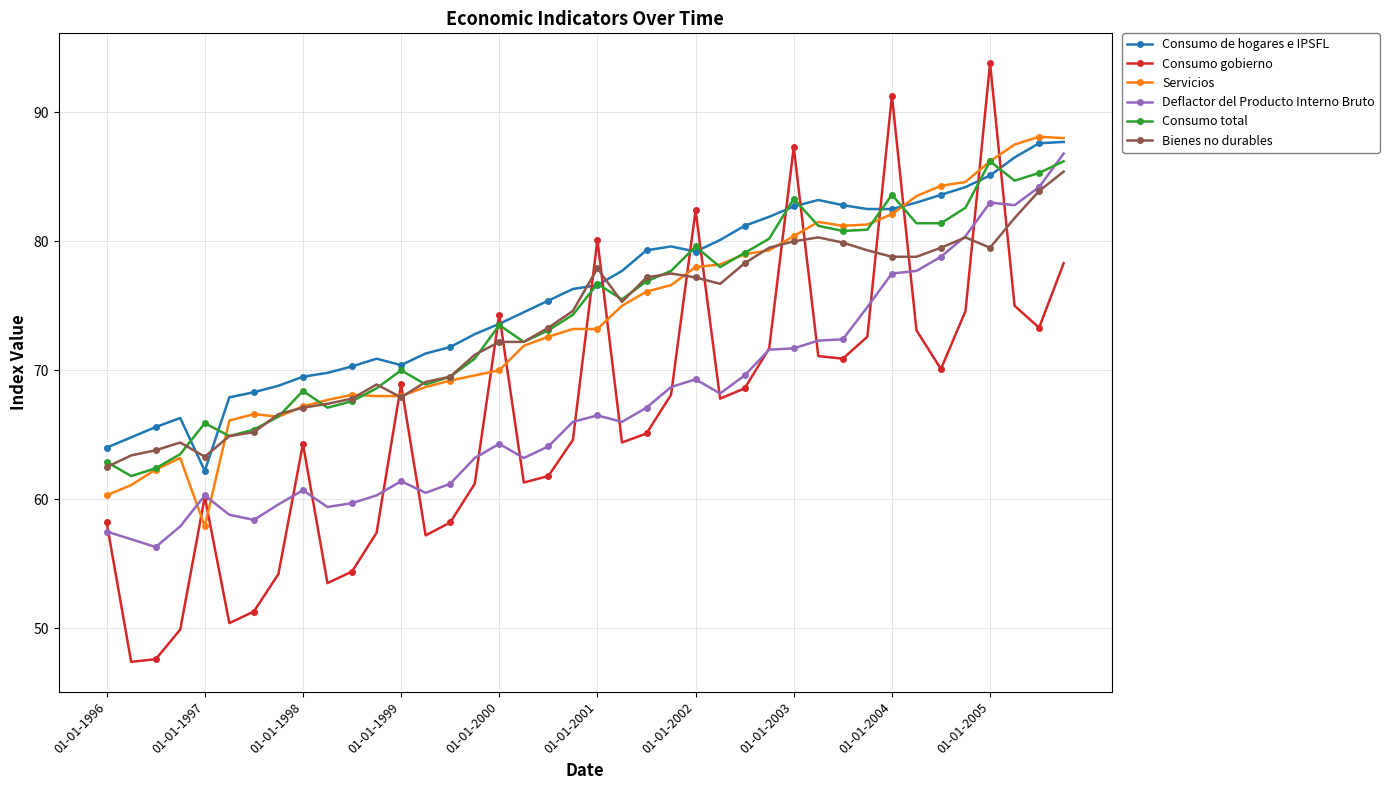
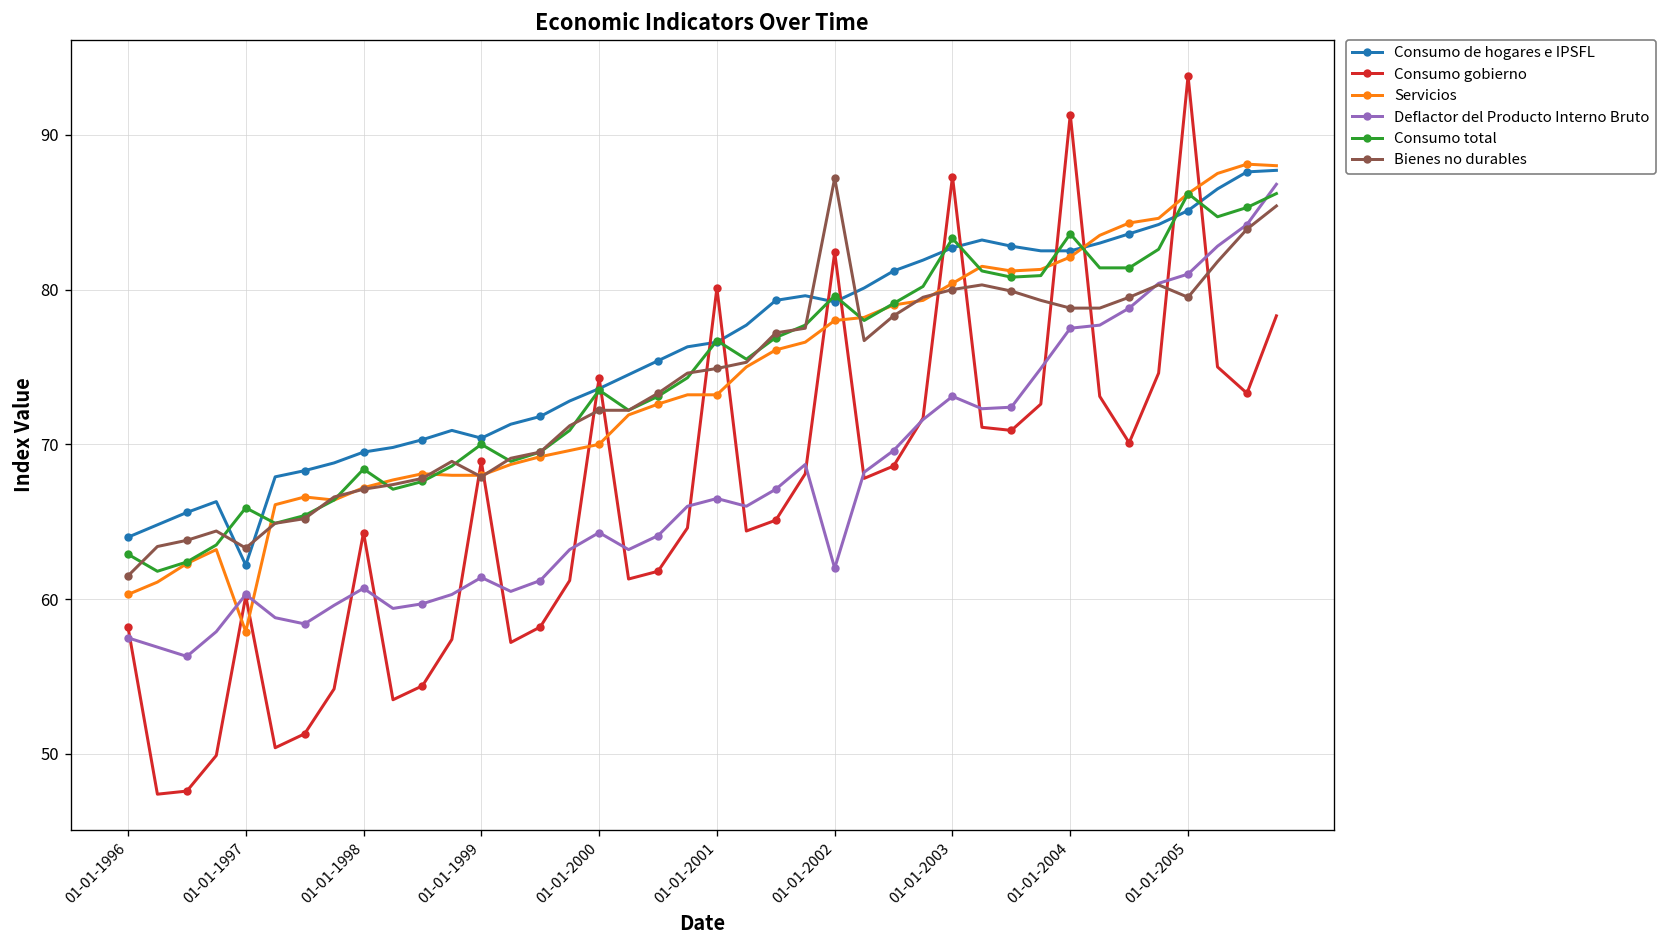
Bienes no durables, 01-01-1996: 62.5 -> 61.5
Bienes no durables, 01-01-2001: 77.9 -> 74.9
Deflactor del Producto Interno Bruto, 01-01-2002: 69.3 -> 62.0
Bienes no durables, 01-01-2002: 77.2 -> 87.2
Deflactor del Producto Interno Bruto, 01-01-2003: 71.7 -> 73.1
Deflactor del Producto Interno Bruto, 01-01-2005: 83 -> 81
